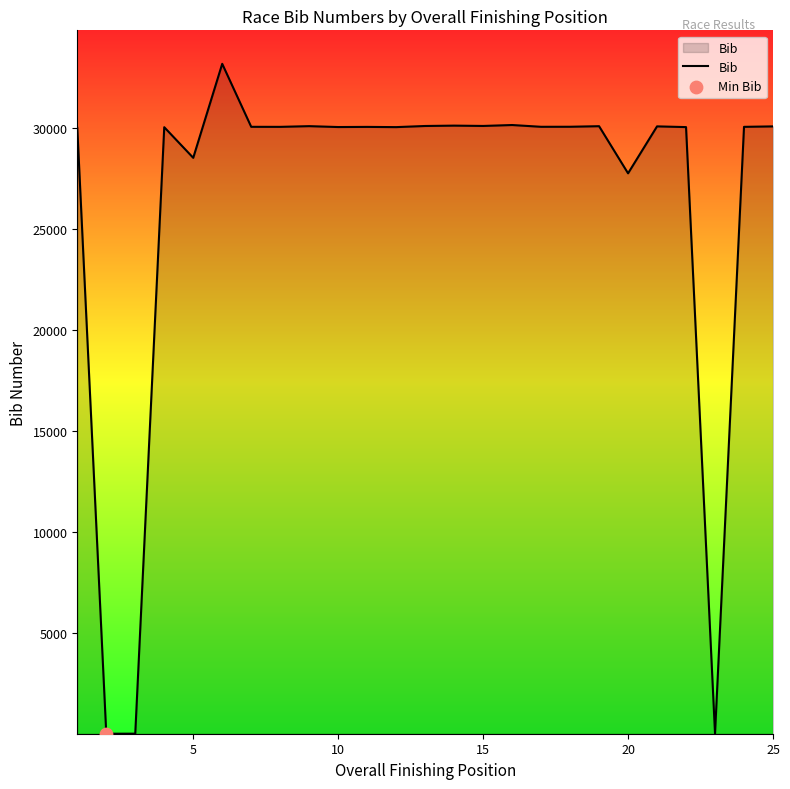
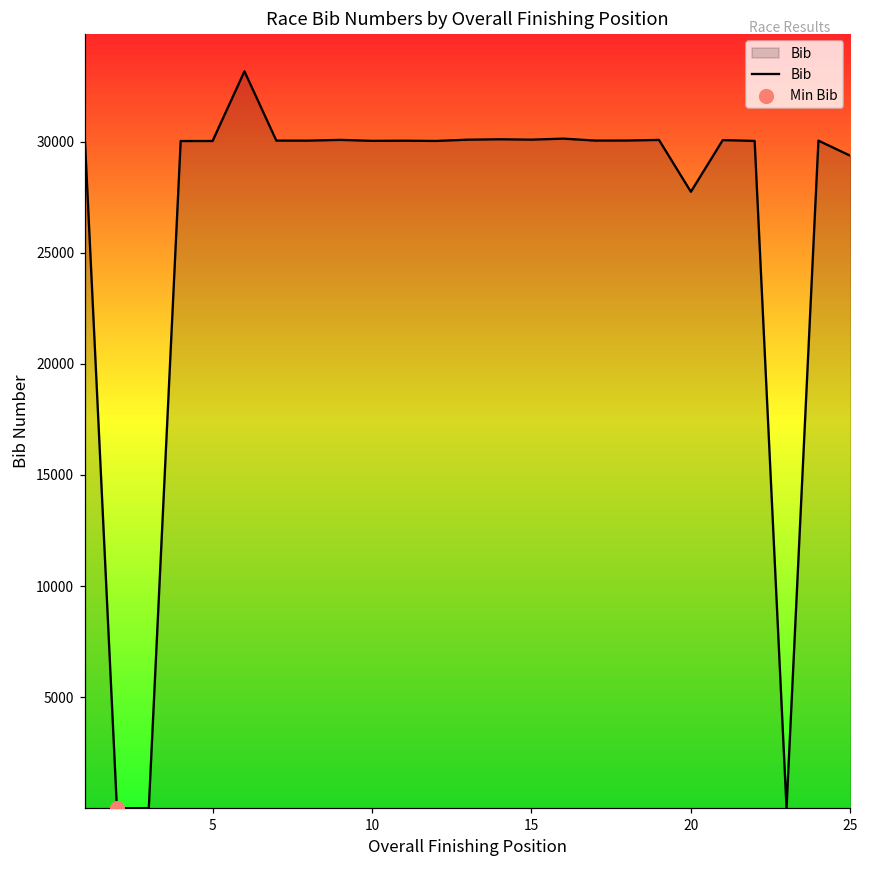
Bib, 5: 28500 -> 30000
Bib, 25: 30100 -> 29400
